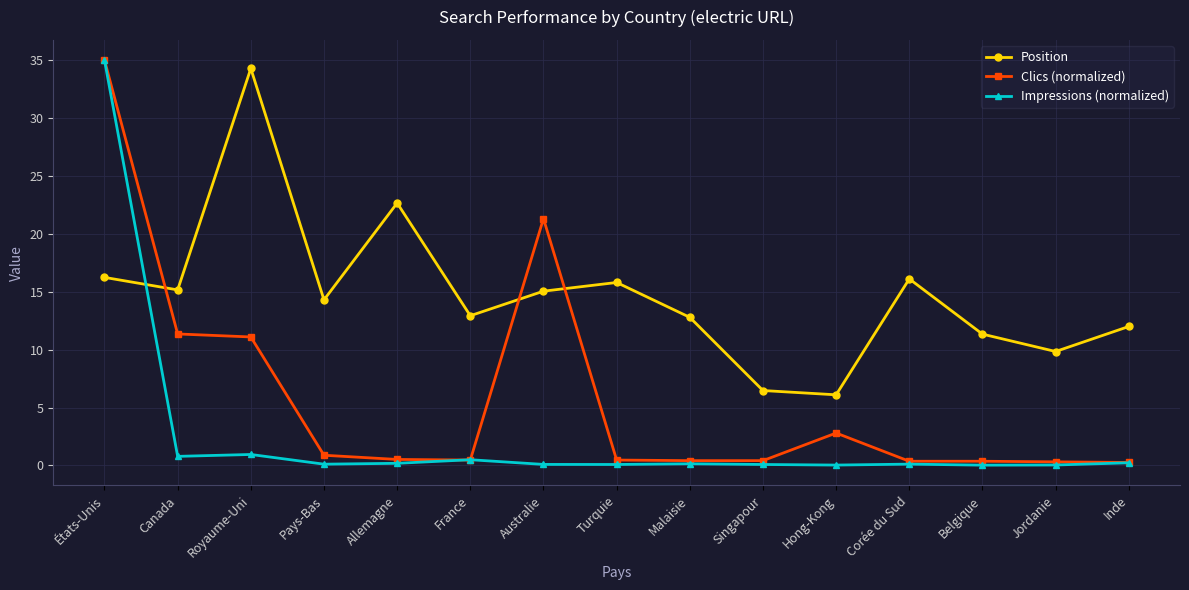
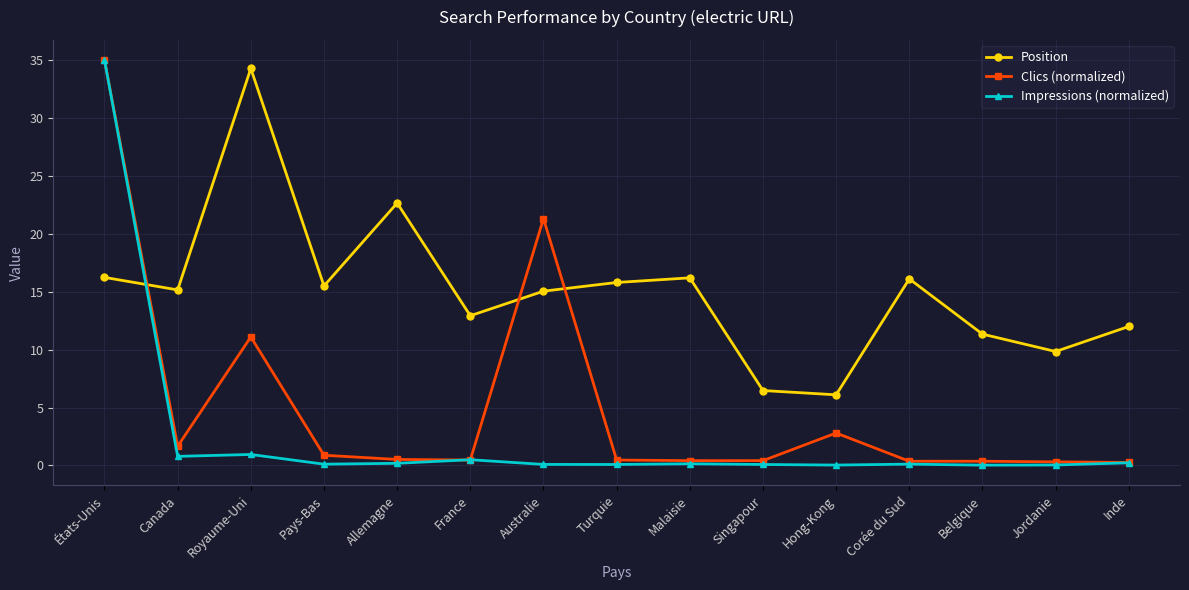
Clics (normalized), Canada: 11.4 -> 1.7
Position, Pays-Bas: 14.3 -> 15.5
Position, Malaisie: 12.8 -> 16.2
